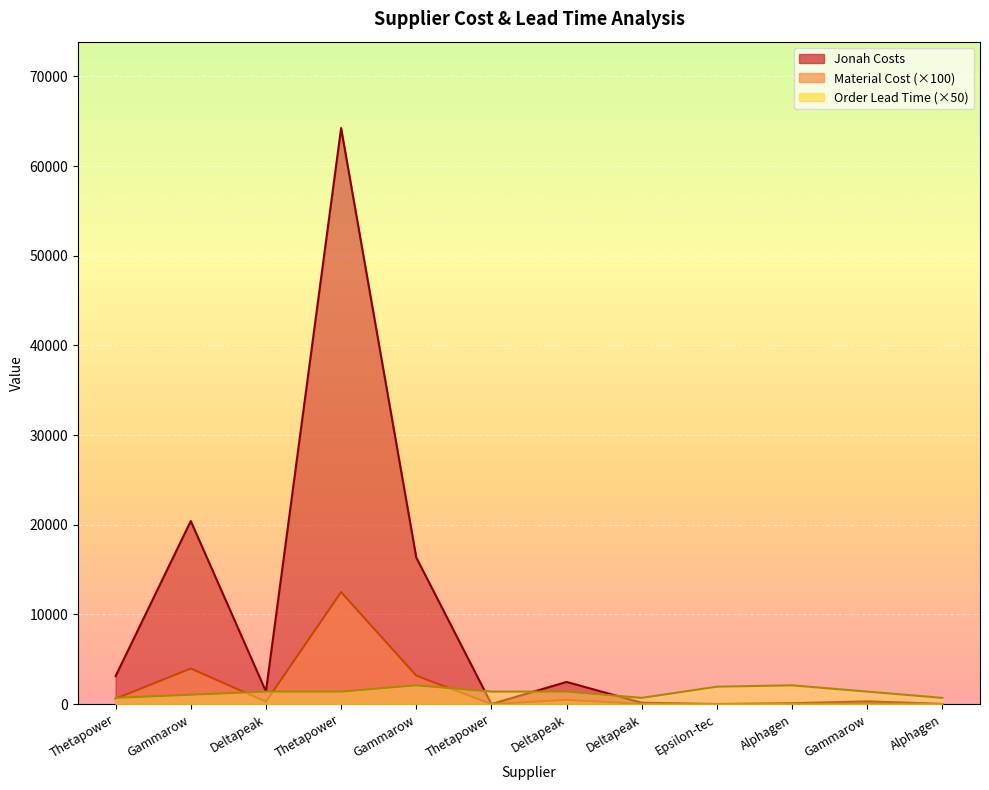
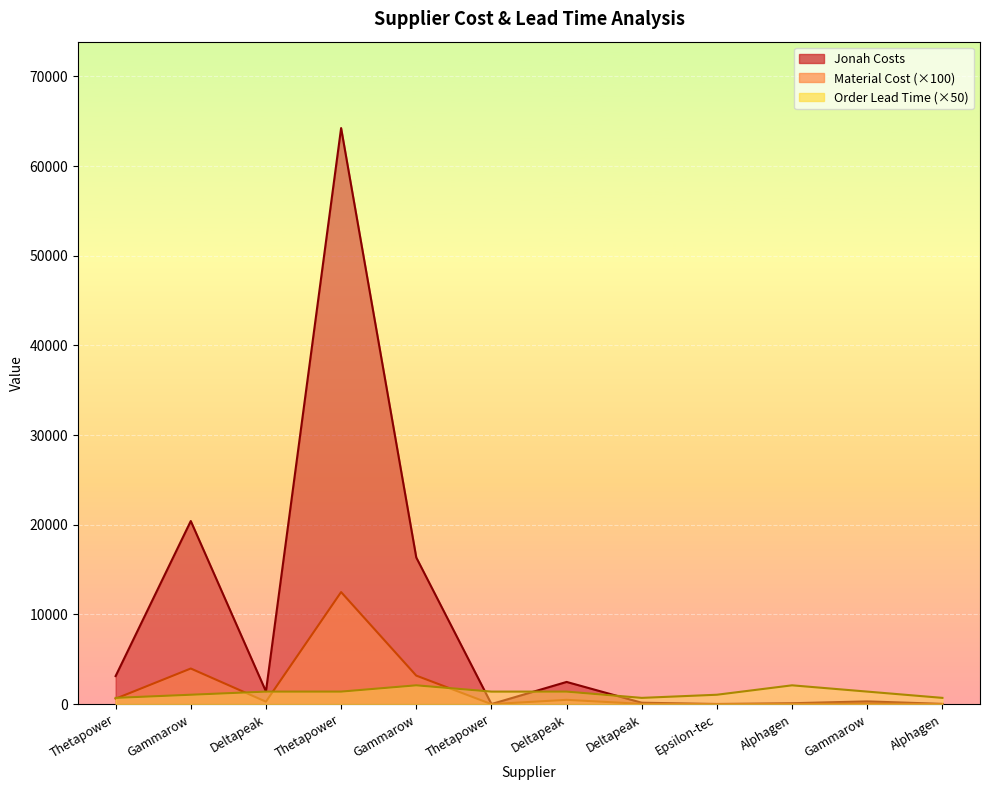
Order Lead Time (×50), Epsilon-tec: 2000 -> 1000
